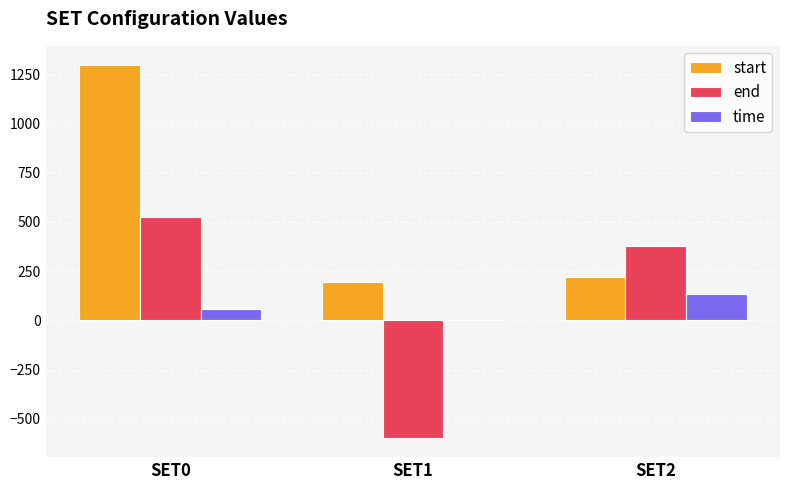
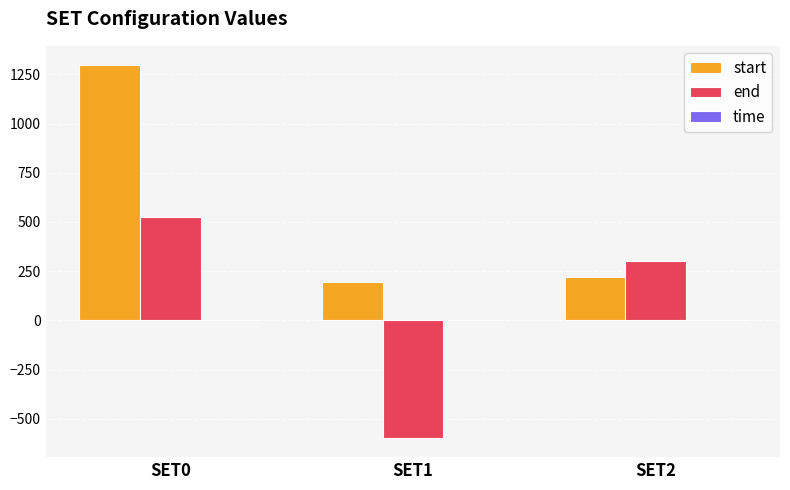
time, SET0: 60 -> 0
end, SET2: 380 -> 300
time, SET2: 140 -> 0
